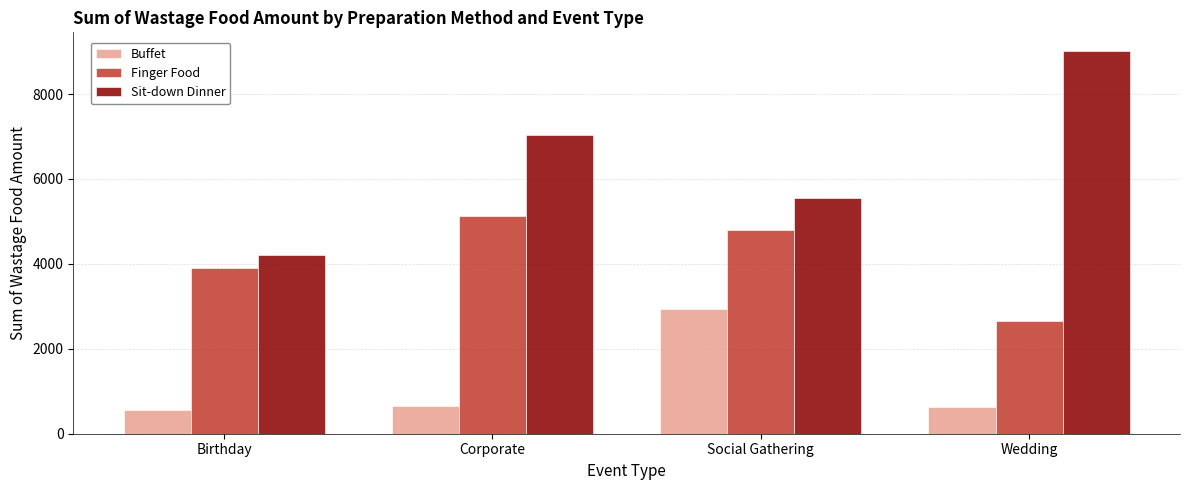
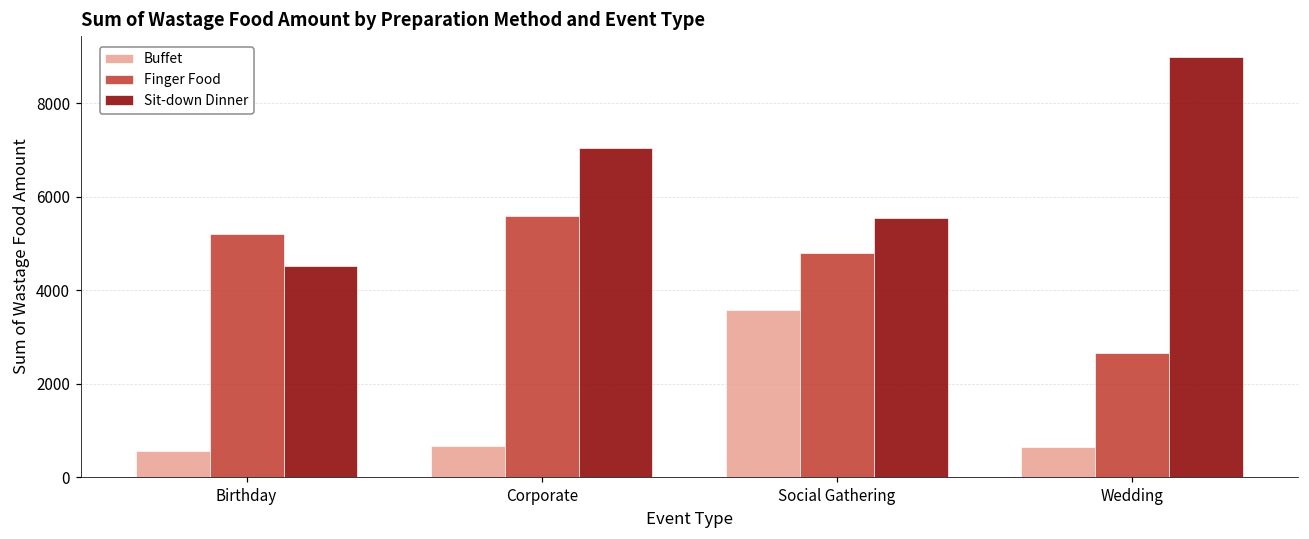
Finger Food, Birthday: 3900 -> 5200
Sit-down Dinner, Birthday: 4200 -> 4500
Finger Food, Corporate: 5100 -> 5600
Buffet, Social Gathering: 2900 -> 3600
